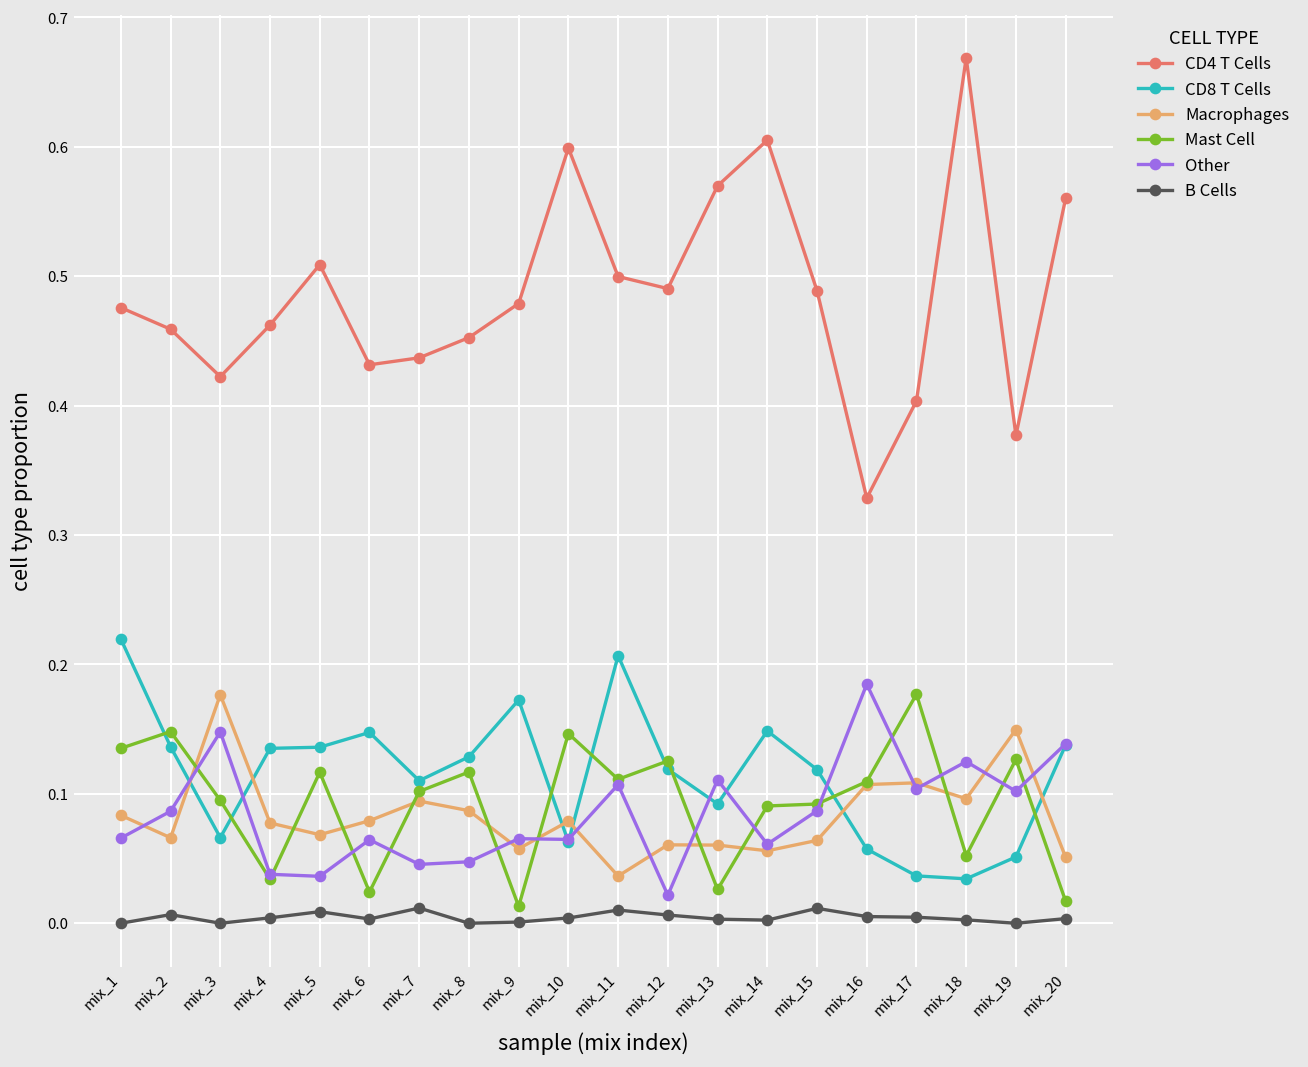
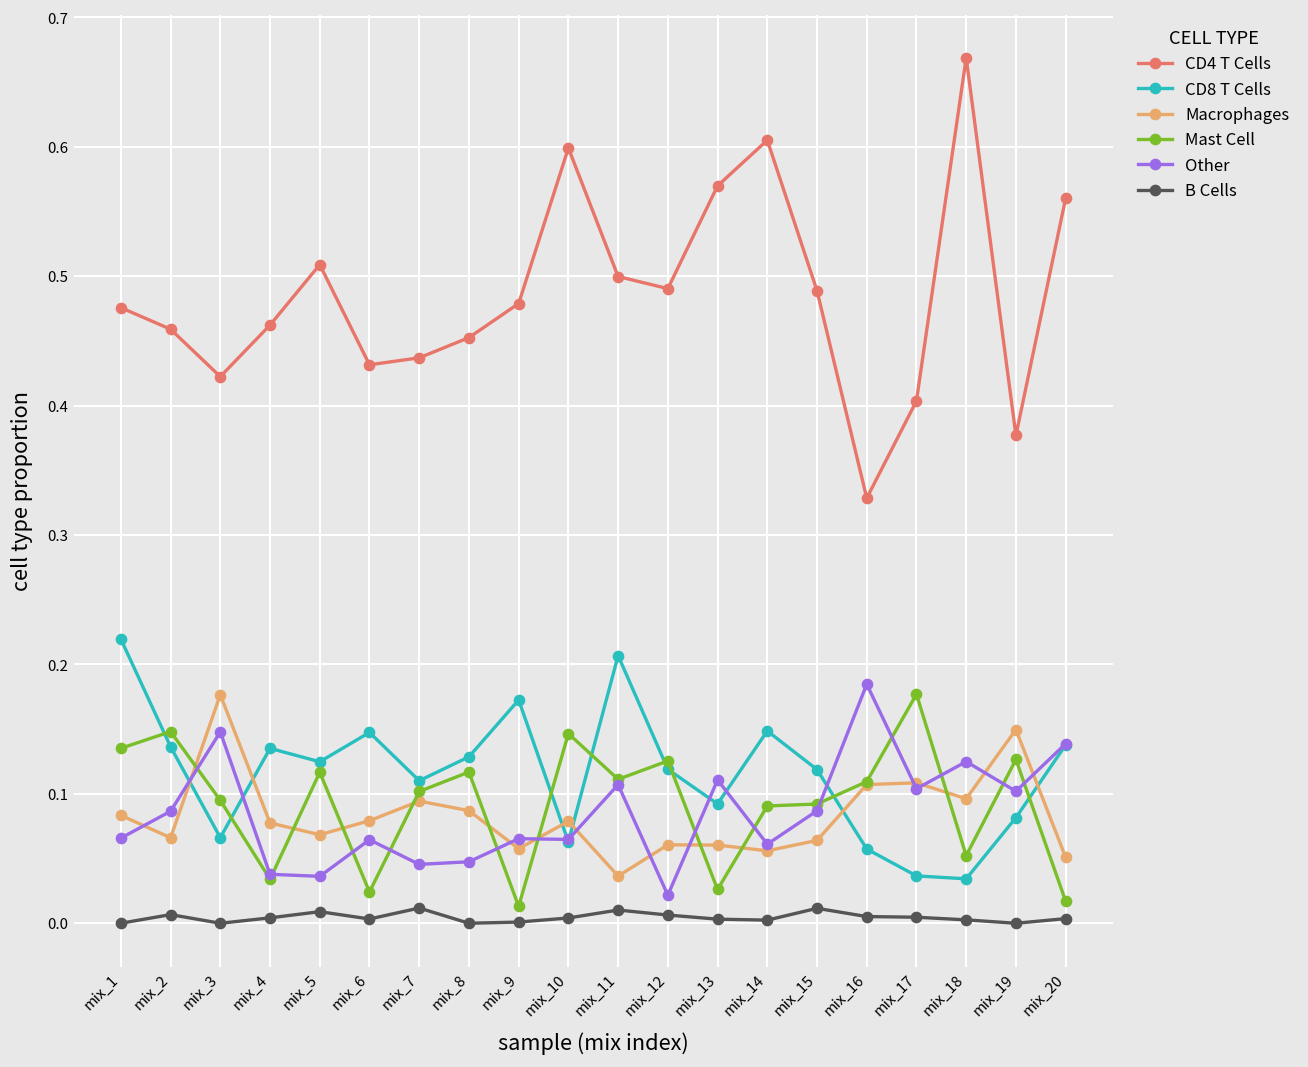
CD8 T Cells, mix_5: 0.136 -> 0.125
CD8 T Cells, mix_19: 0.051 -> 0.082
